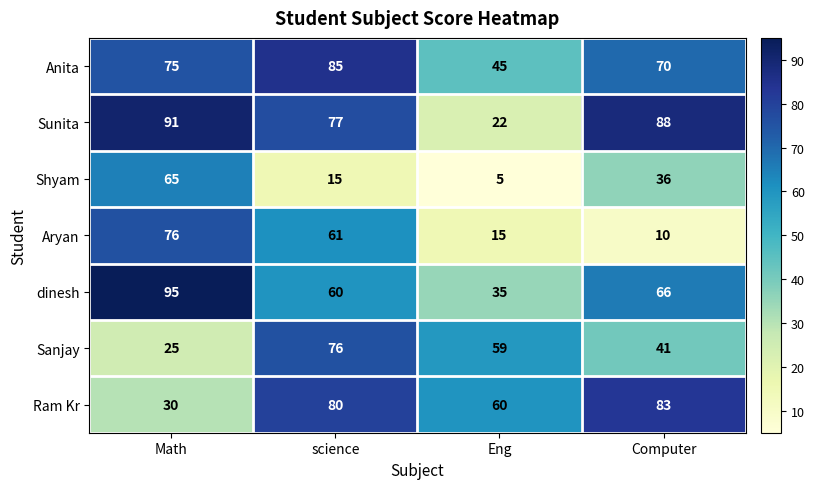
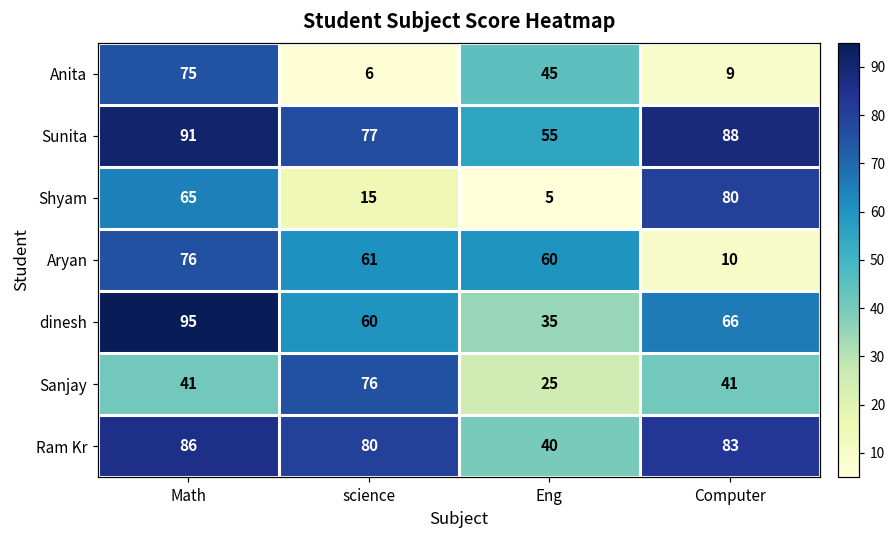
Anita, science: 85 -> 6
Anita, Computer: 70 -> 9
Sunita, Eng: 22 -> 55
Shyam, Computer: 36 -> 80
Aryan, Eng: 15 -> 60
Sanjay, Math: 25 -> 41
Sanjay, Eng: 59 -> 25
Ram Kr, Math: 30 -> 86
Ram Kr, Eng: 60 -> 40
